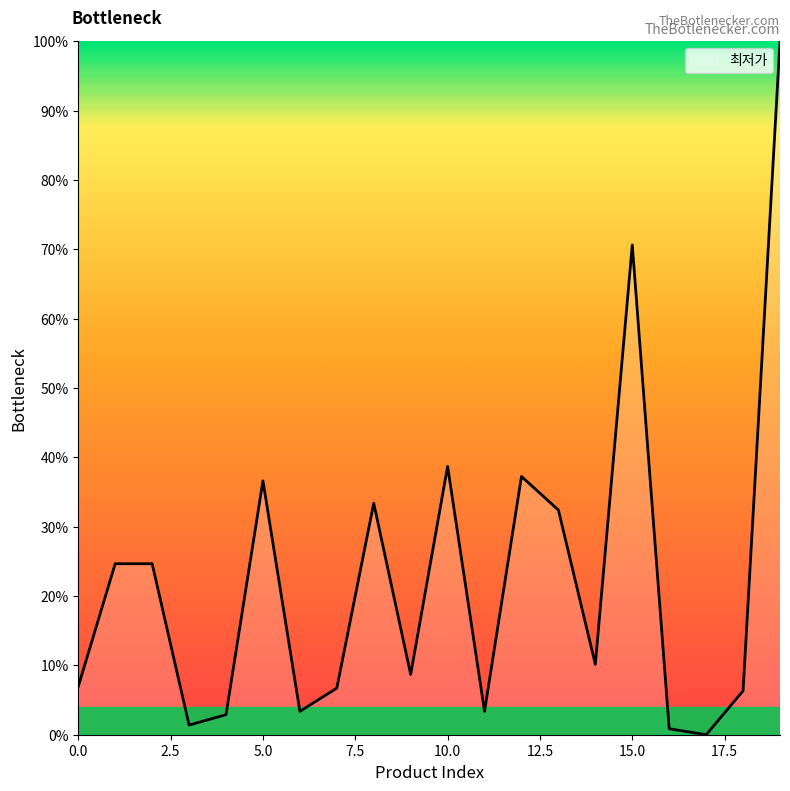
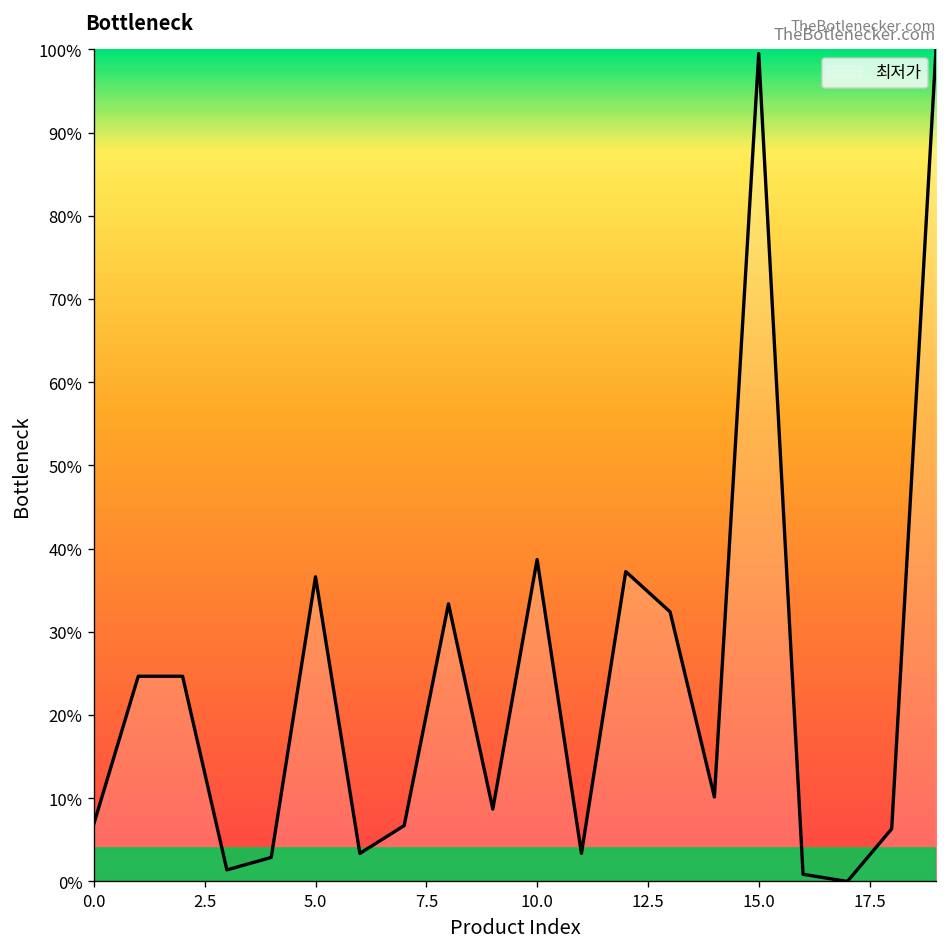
15.0: 71% -> 100%
